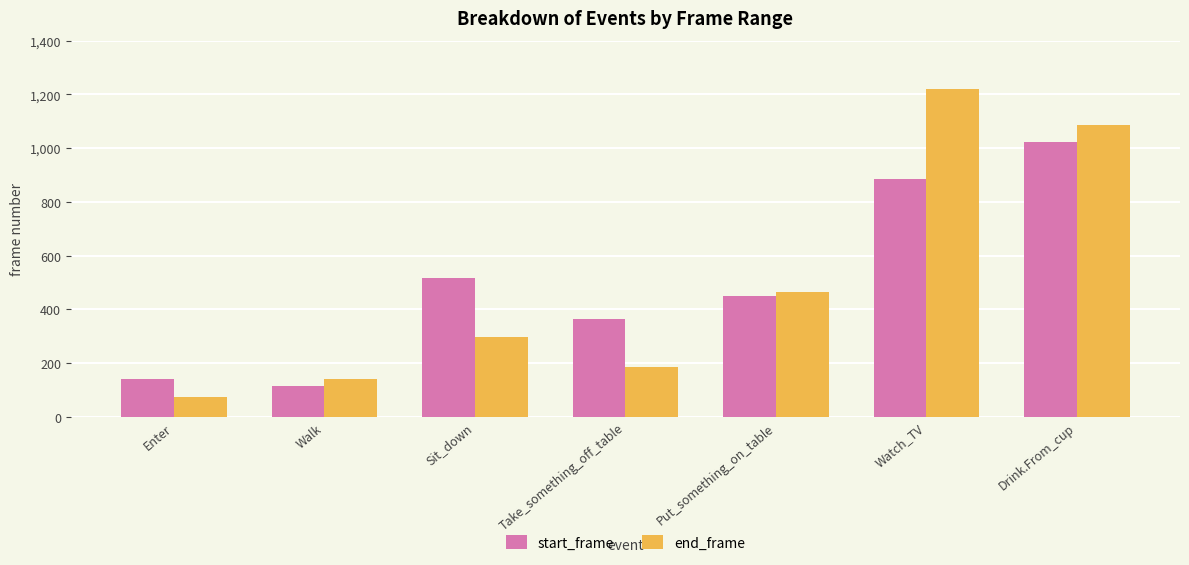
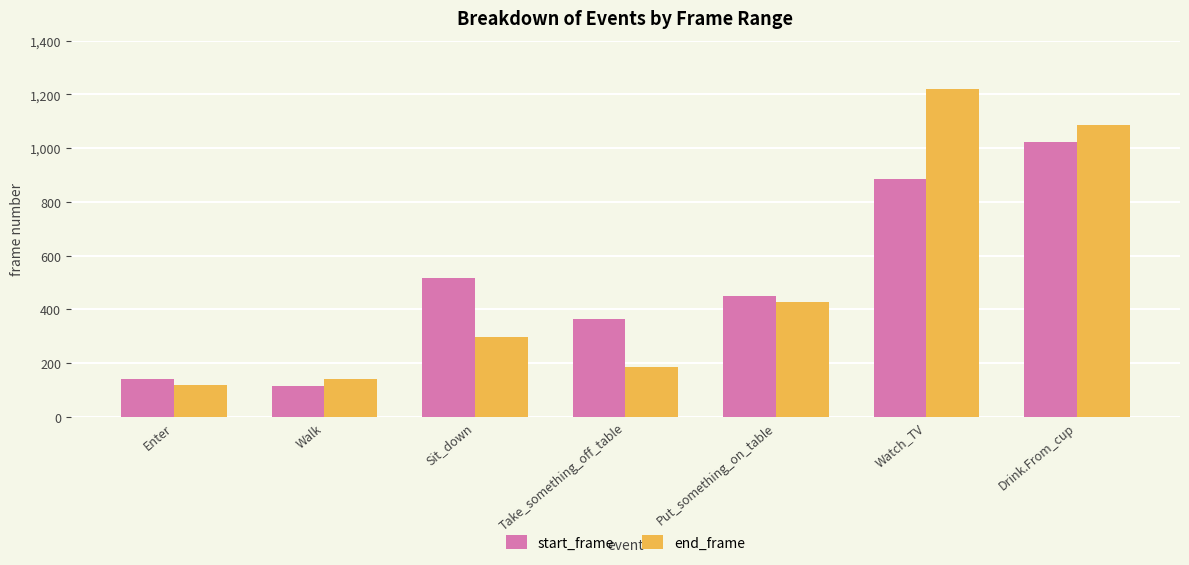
end_frame, Enter: 70 -> 120
end_frame, Put_something_on_table: 470 -> 430
